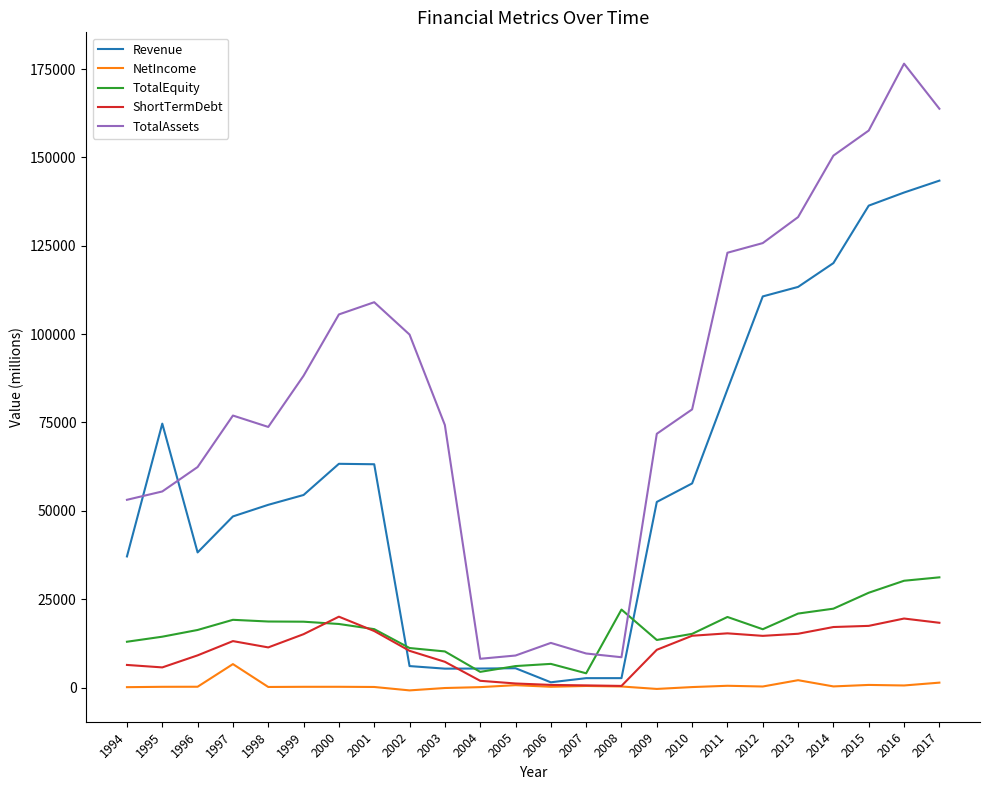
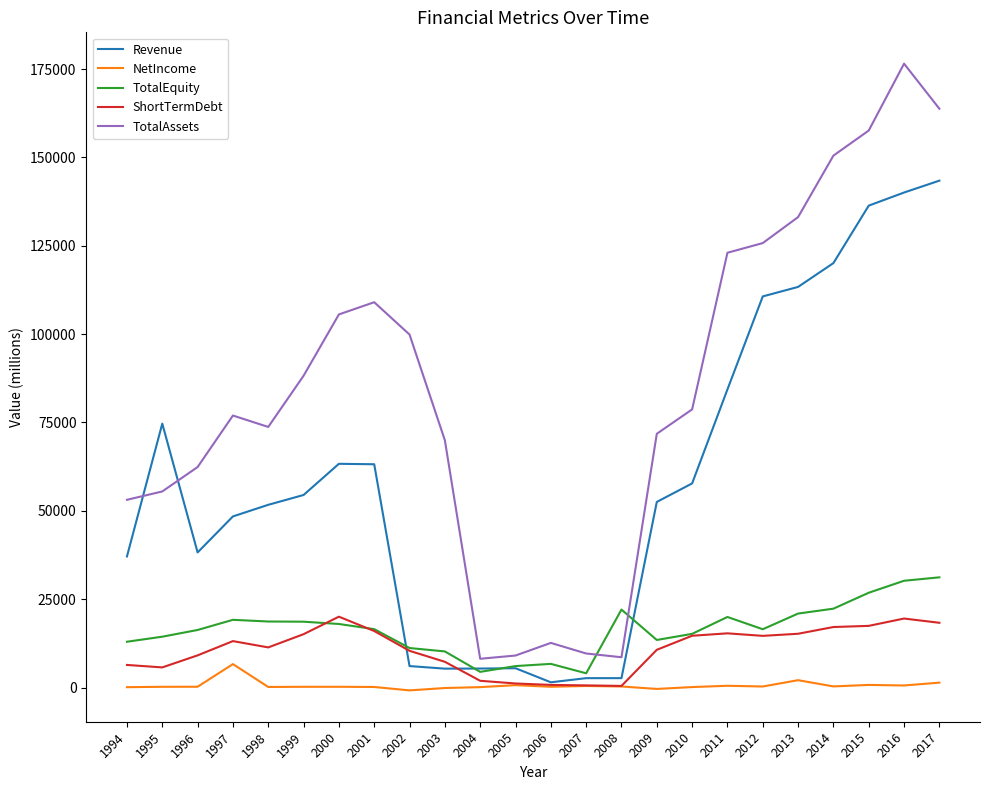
TotalAssets, 2003: 74000 -> 70000
